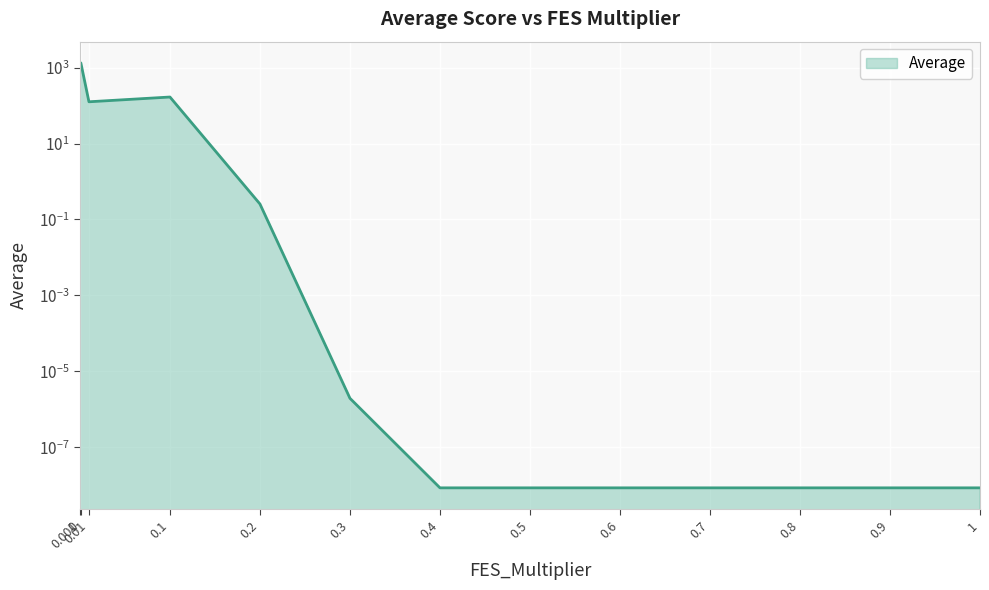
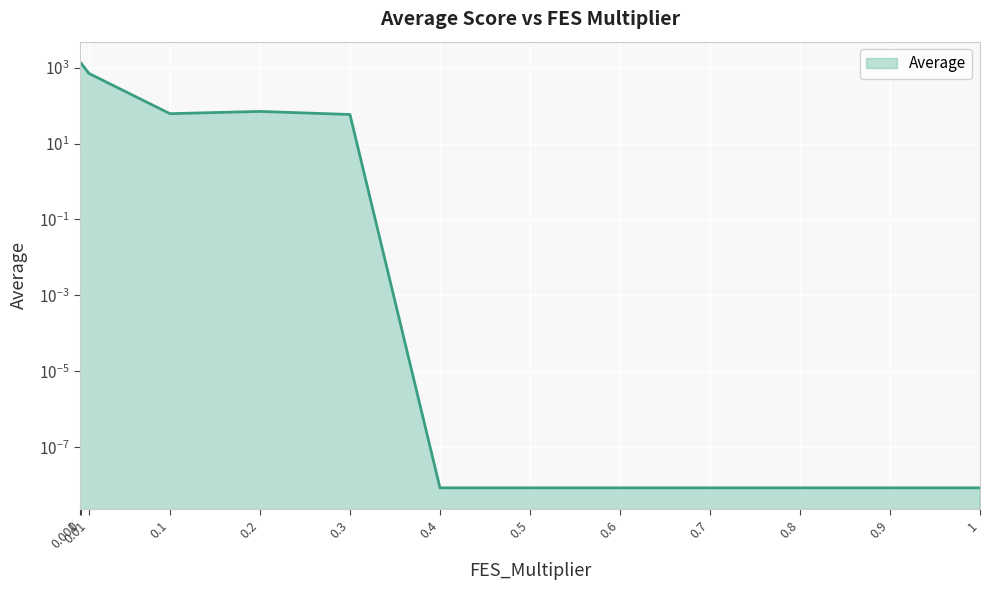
0.01: 130 -> 700
0.1: 200 -> 60
0.2: 0.3 -> 70
0.3: 0 -> 60
